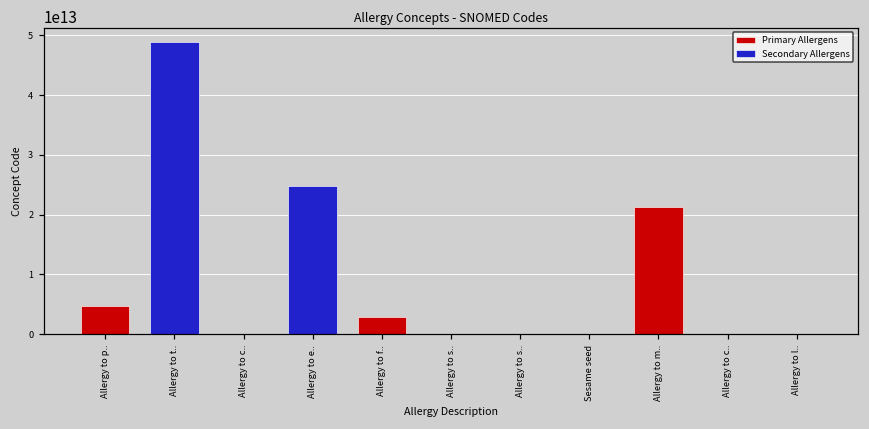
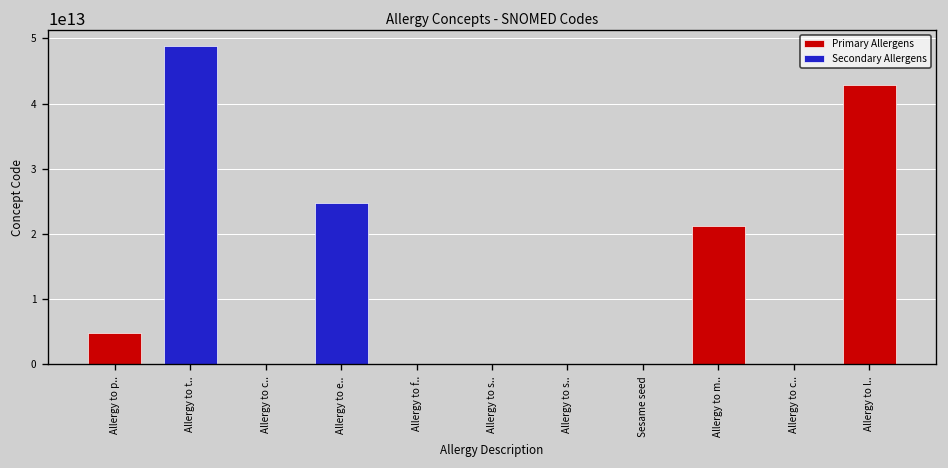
Allergy to f..: 3000000000000 -> 0
Allergy to l..: 0 -> 43000000000000
